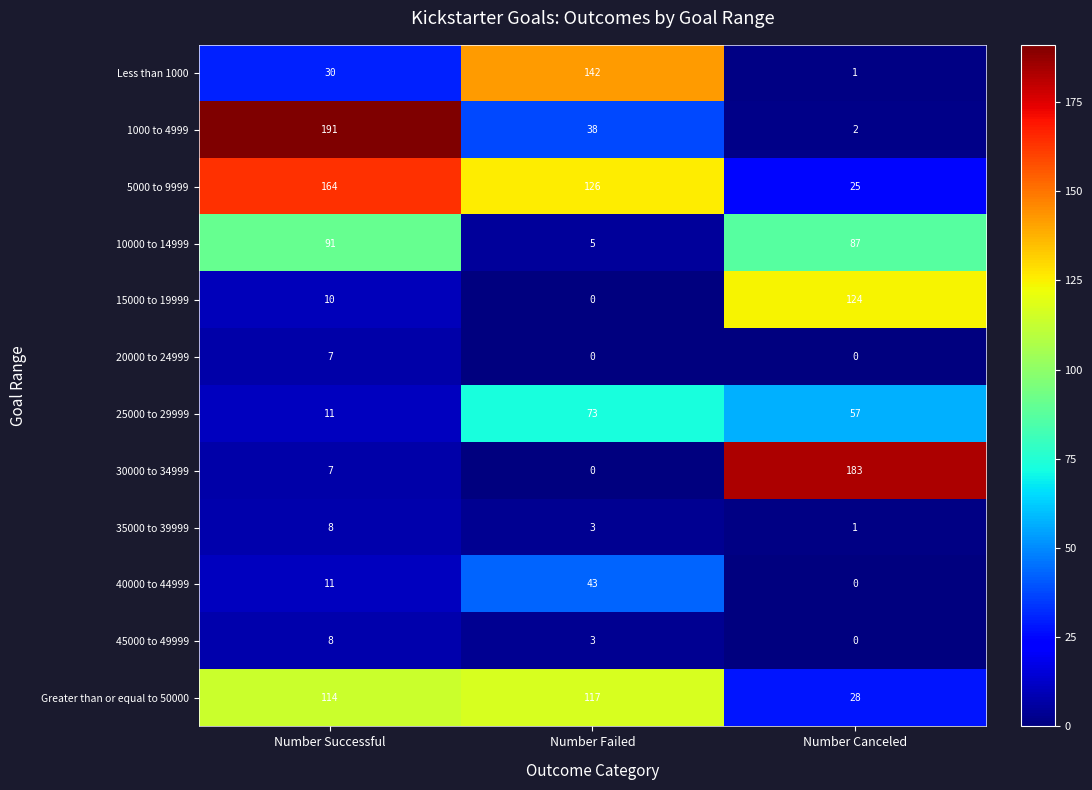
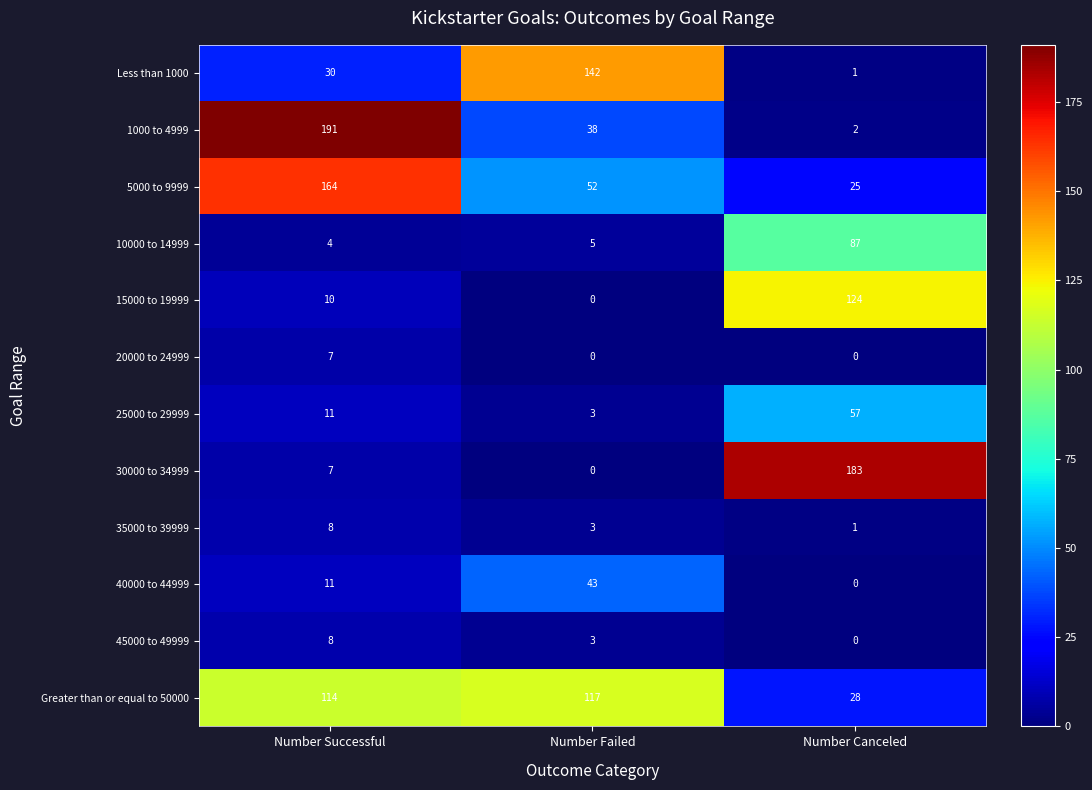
5000 to 9999, Number Failed: 126 -> 52
10000 to 14999, Number Successful: 91 -> 4
25000 to 29999, Number Failed: 73 -> 3
